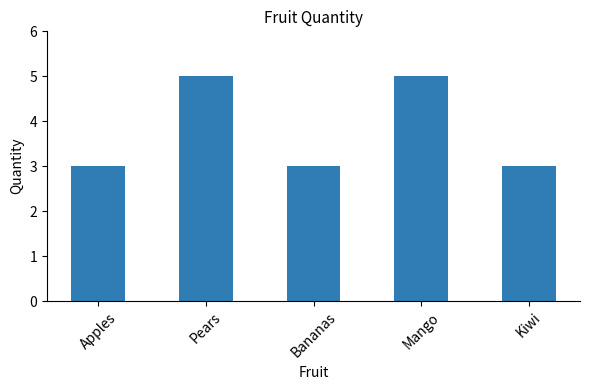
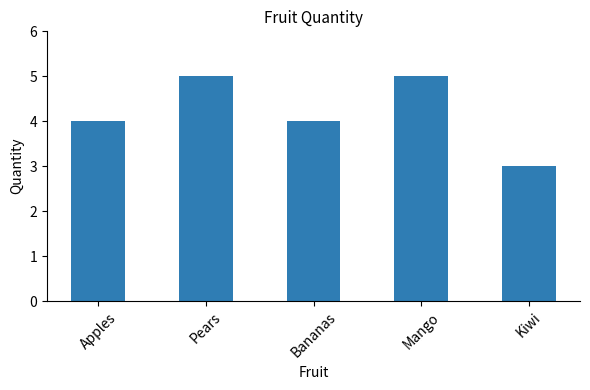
Apples: 3 -> 4
Bananas: 3 -> 4
